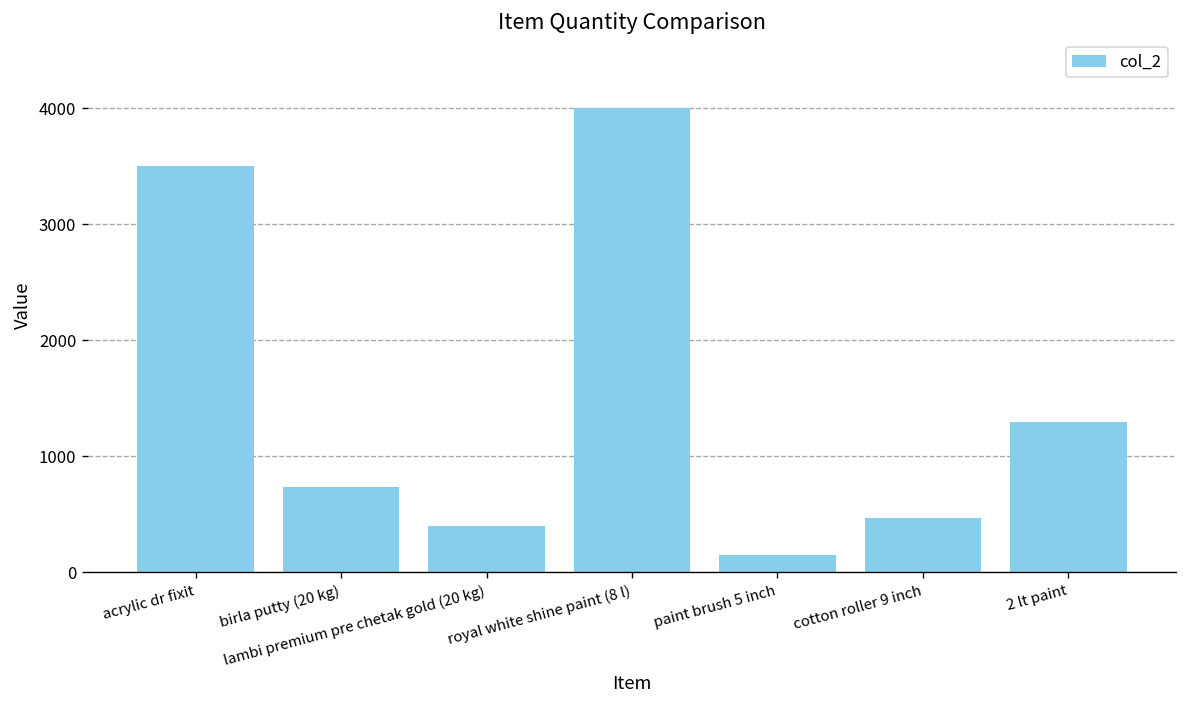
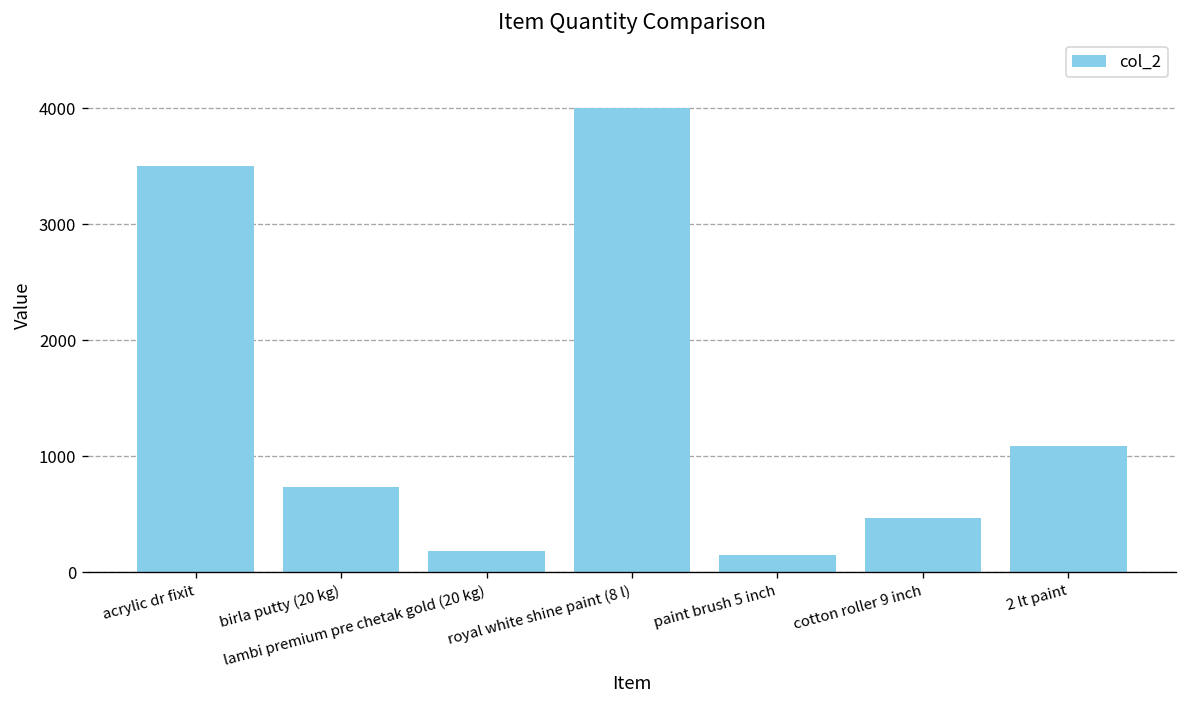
lambi premium pre chetak gold (20 kg): 400 -> 200
2 lt paint: 1300 -> 1100
